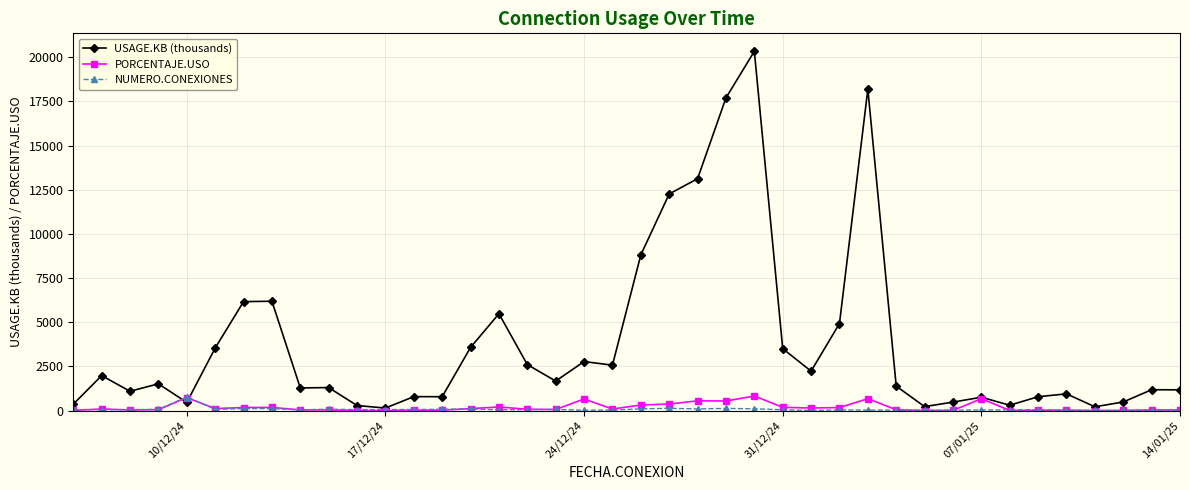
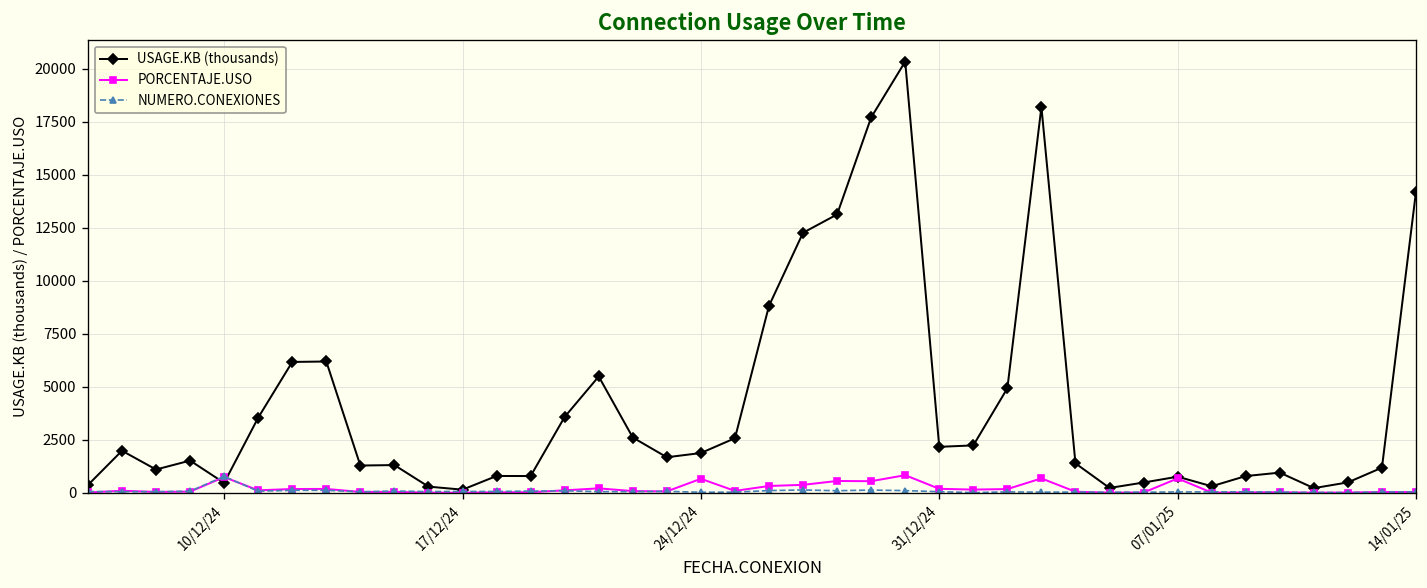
USAGE.KB (thousands), 24/12/24: 2800 -> 1900
USAGE.KB (thousands), 31/12/24: 3500 -> 2200
USAGE.KB (thousands), 14/01/25: 1200 -> 14200
